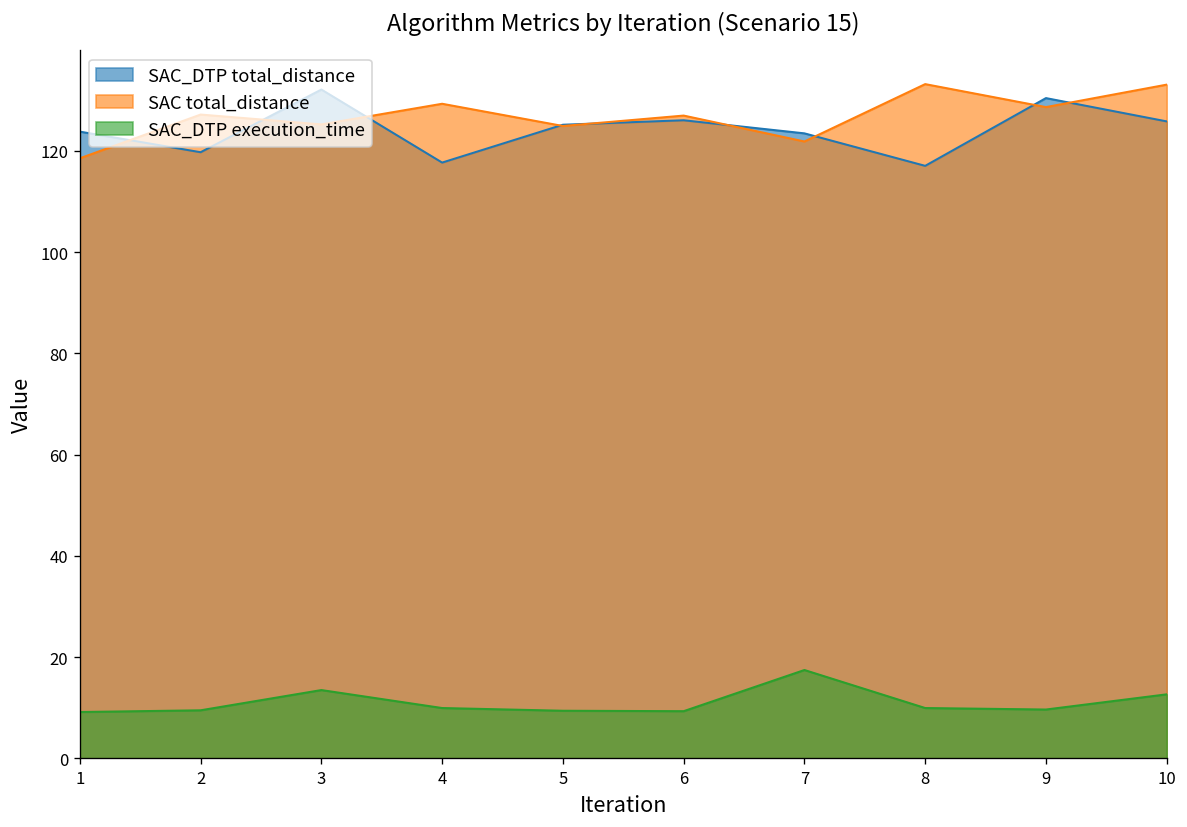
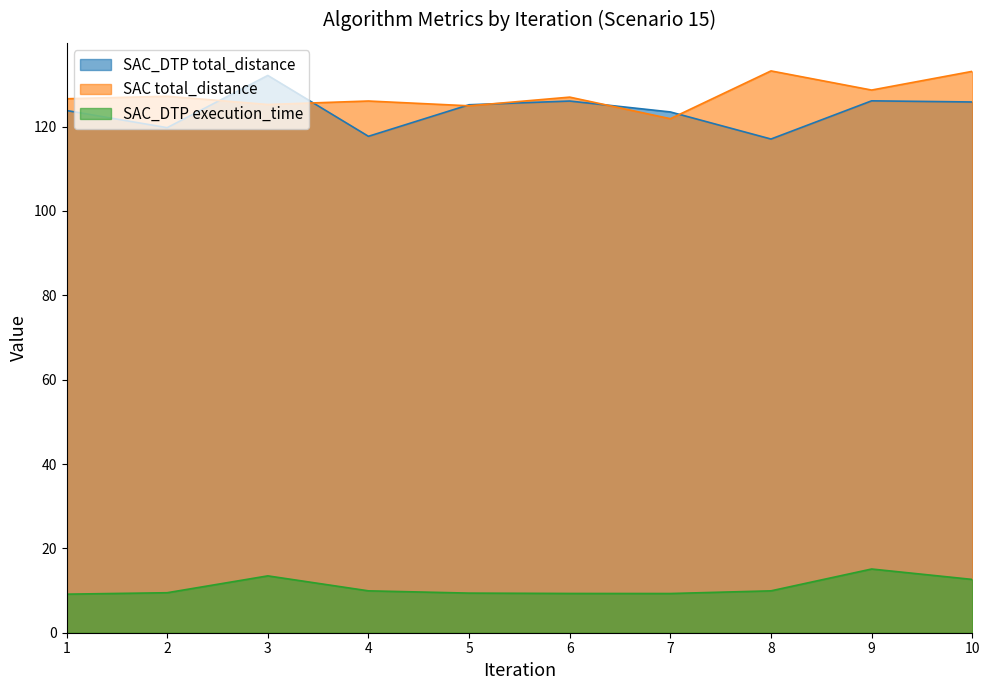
SAC total_distance, 1: 119 -> 127
SAC total_distance, 4: 129 -> 126
SAC_DTP execution_time, 7: 17 -> 9
SAC_DTP total_distance, 9: 130 -> 126
SAC_DTP execution_time, 9: 10 -> 15
